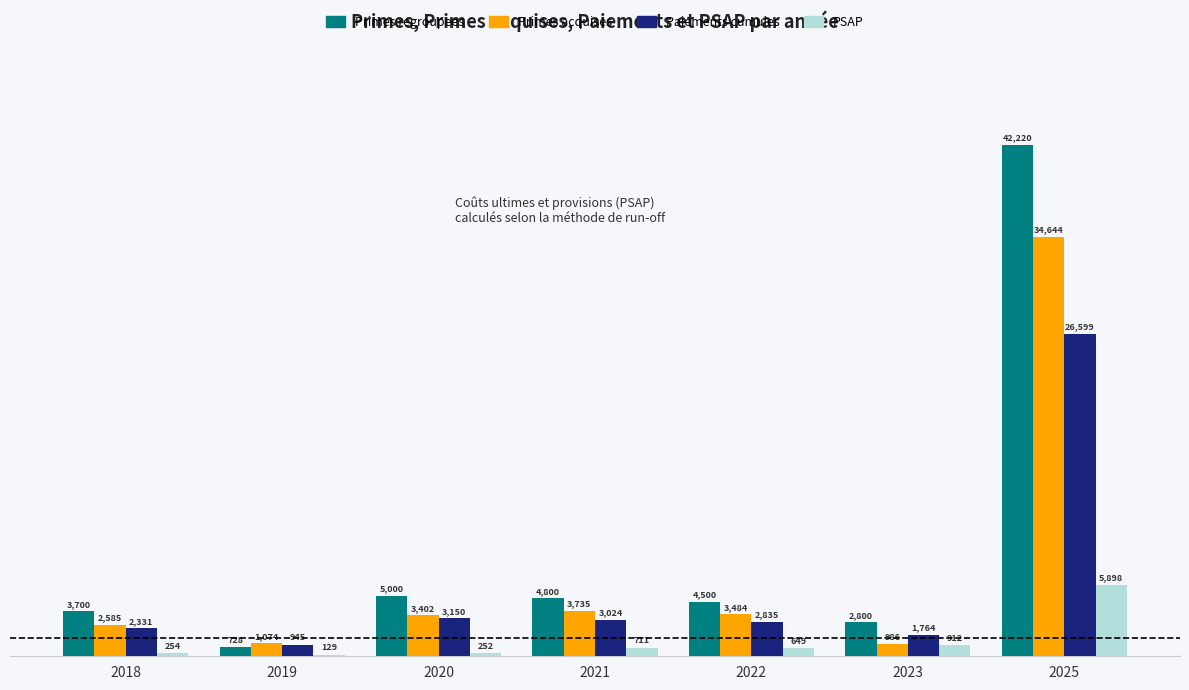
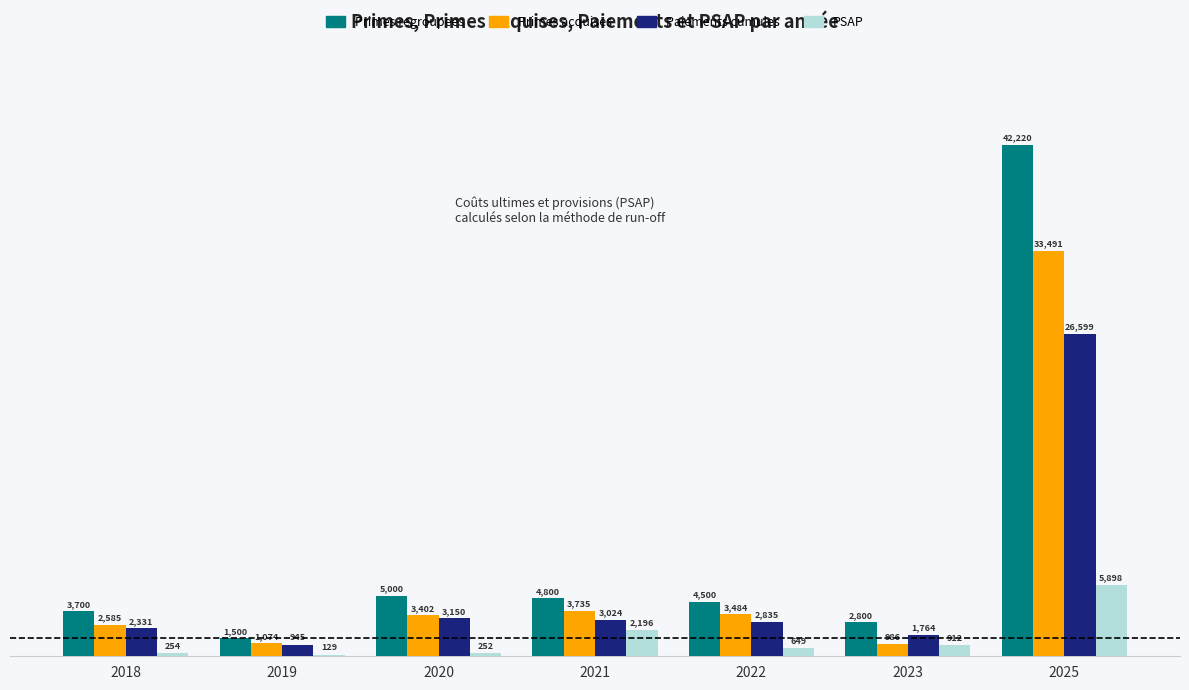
Primes regroupees, 2019: 728 -> 1,500
PSAP, 2021: 711 -> 2,196
Primes acquises, 2025: 34,644 -> 33,491
